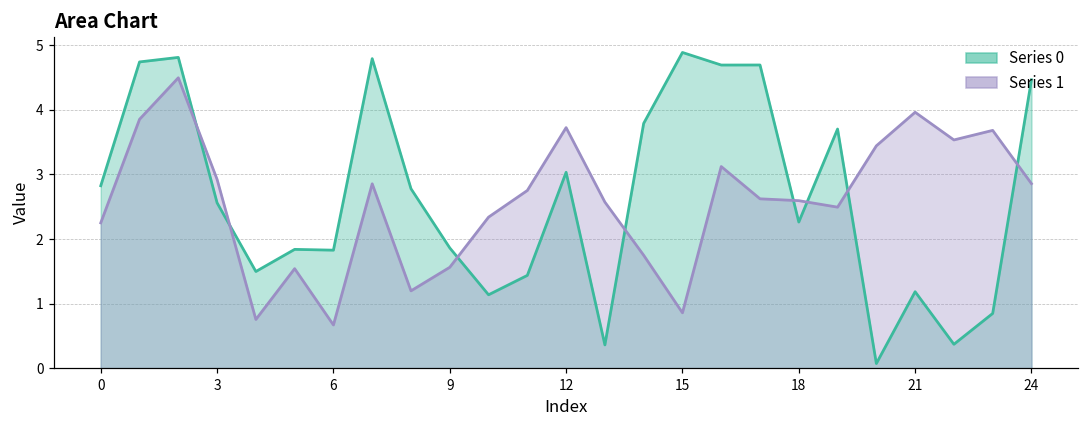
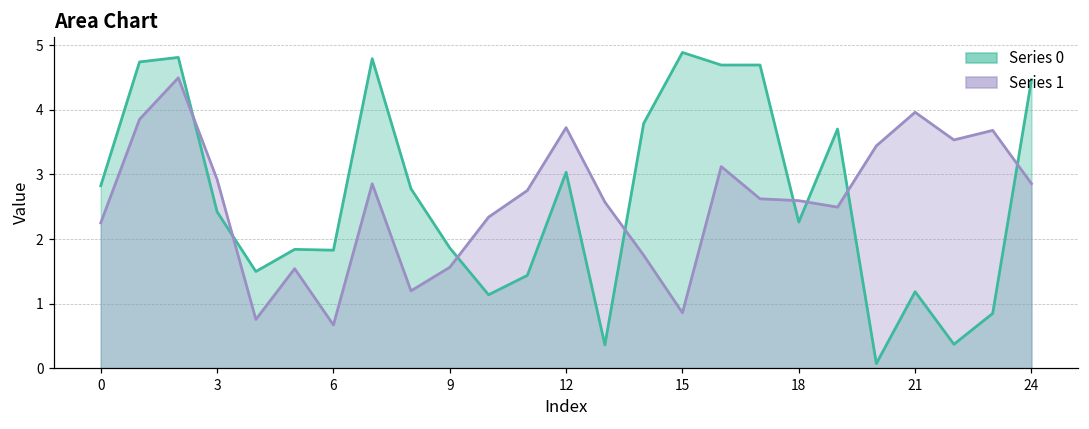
Series 0, 3: 2.6 -> 2.4
